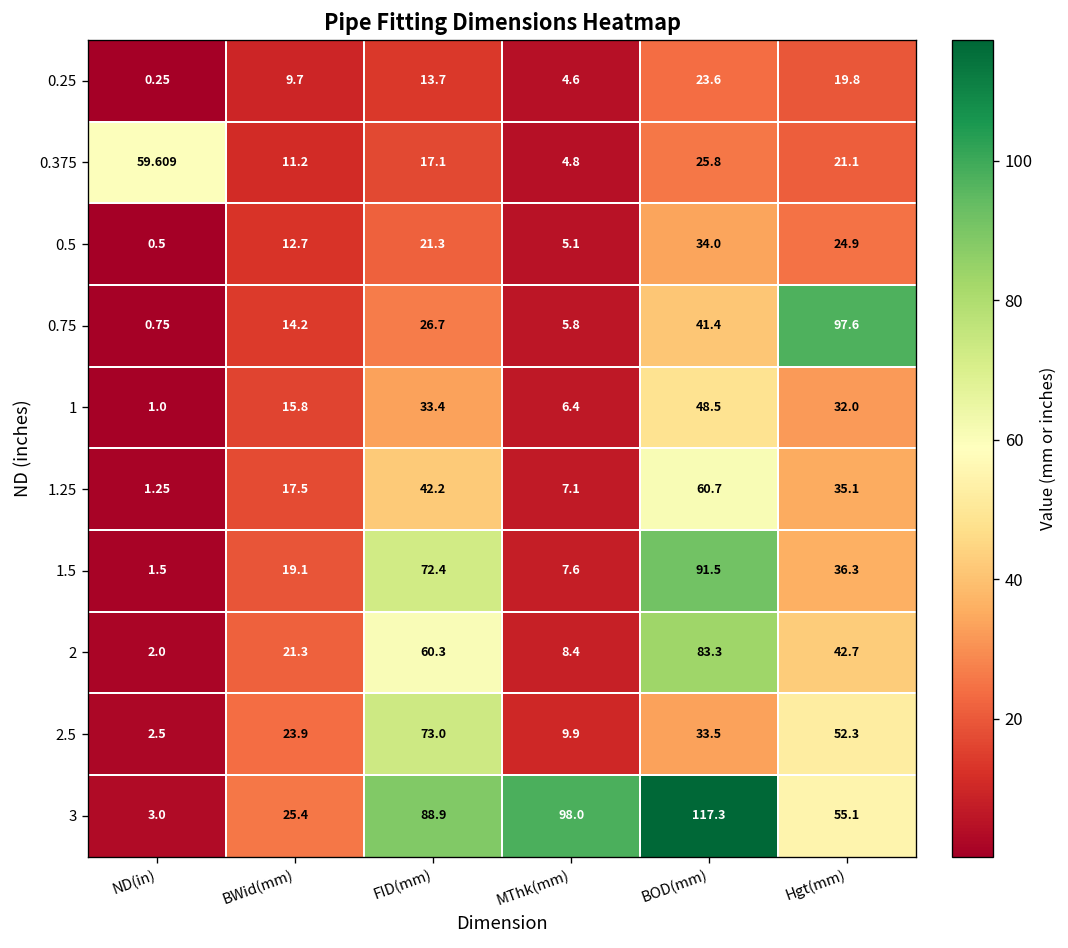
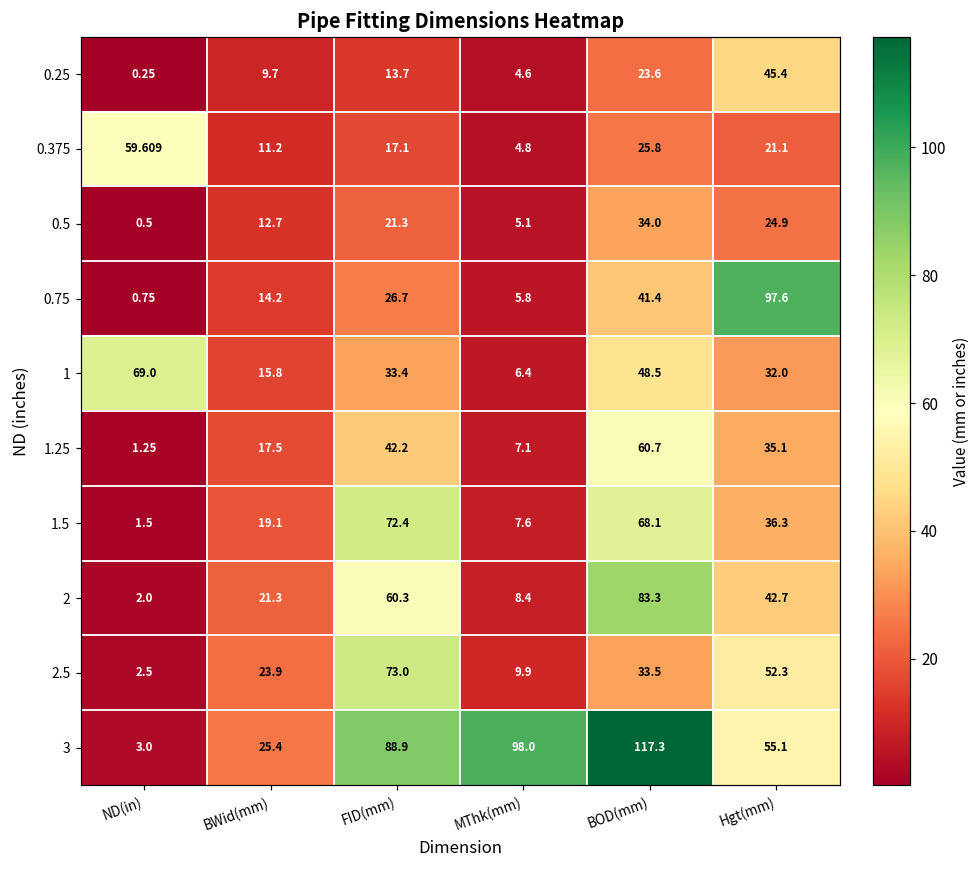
0.25, Hgt(mm): 19.8 -> 45.4
1, ND(in): 1.0 -> 69.0
1.5, BOD(mm): 91.5 -> 68.1
